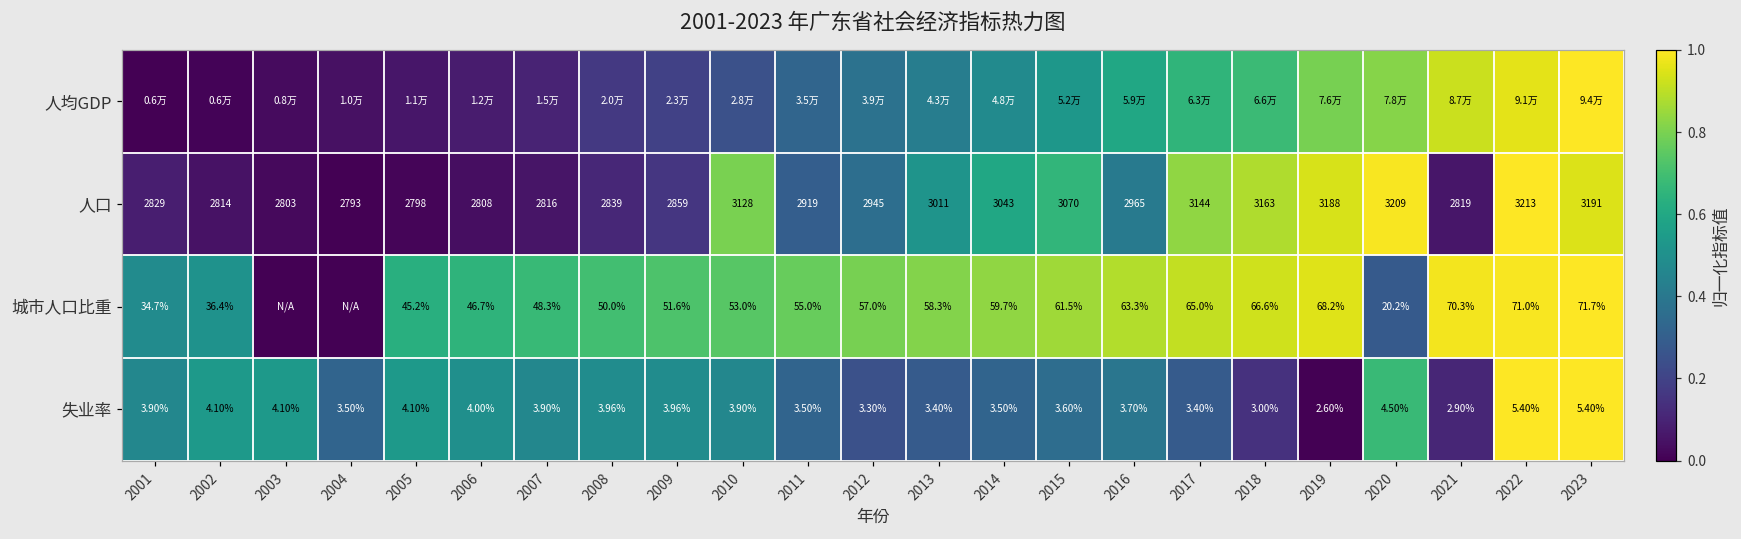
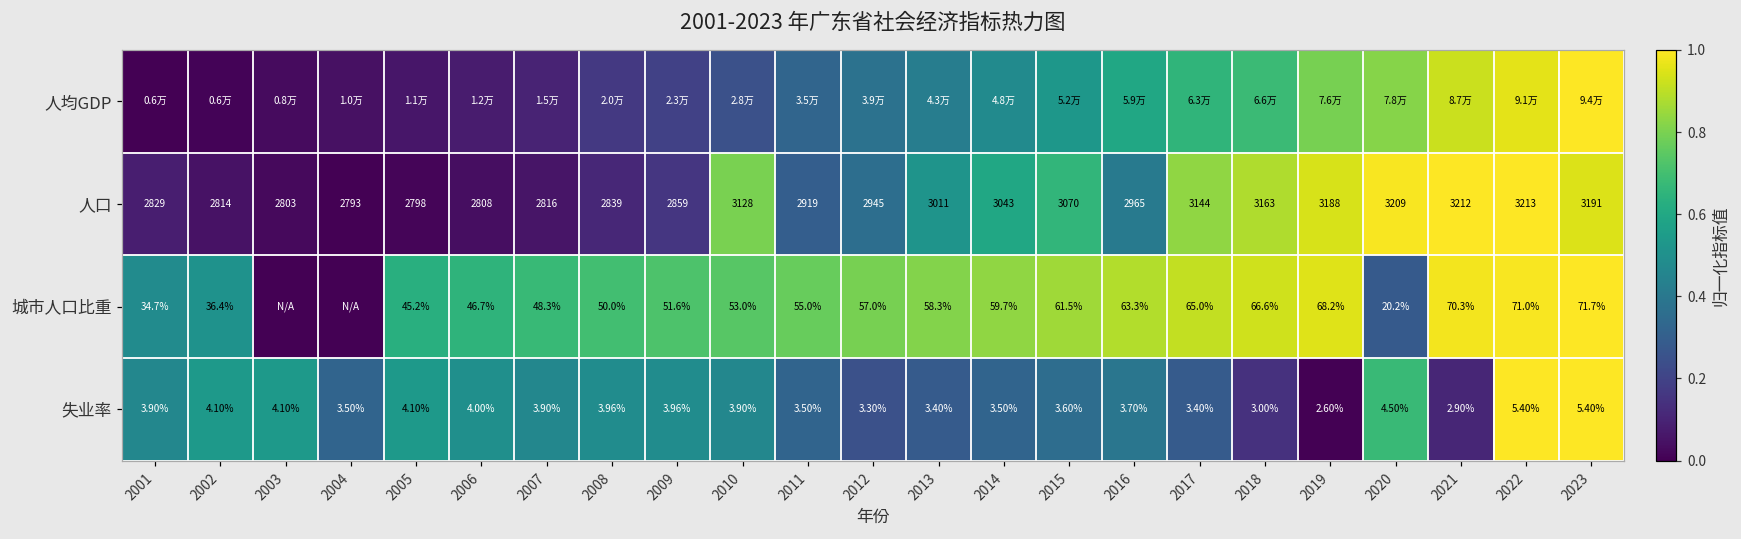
人口, 2021: 2819 -> 3212
